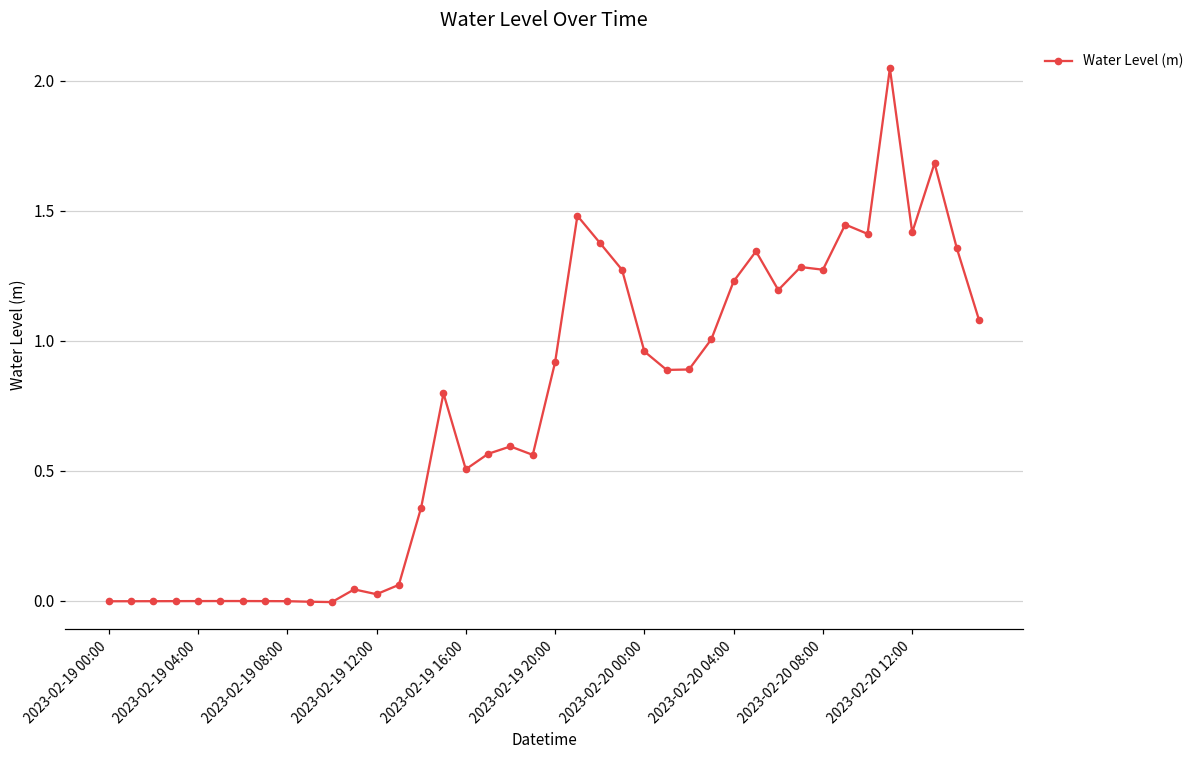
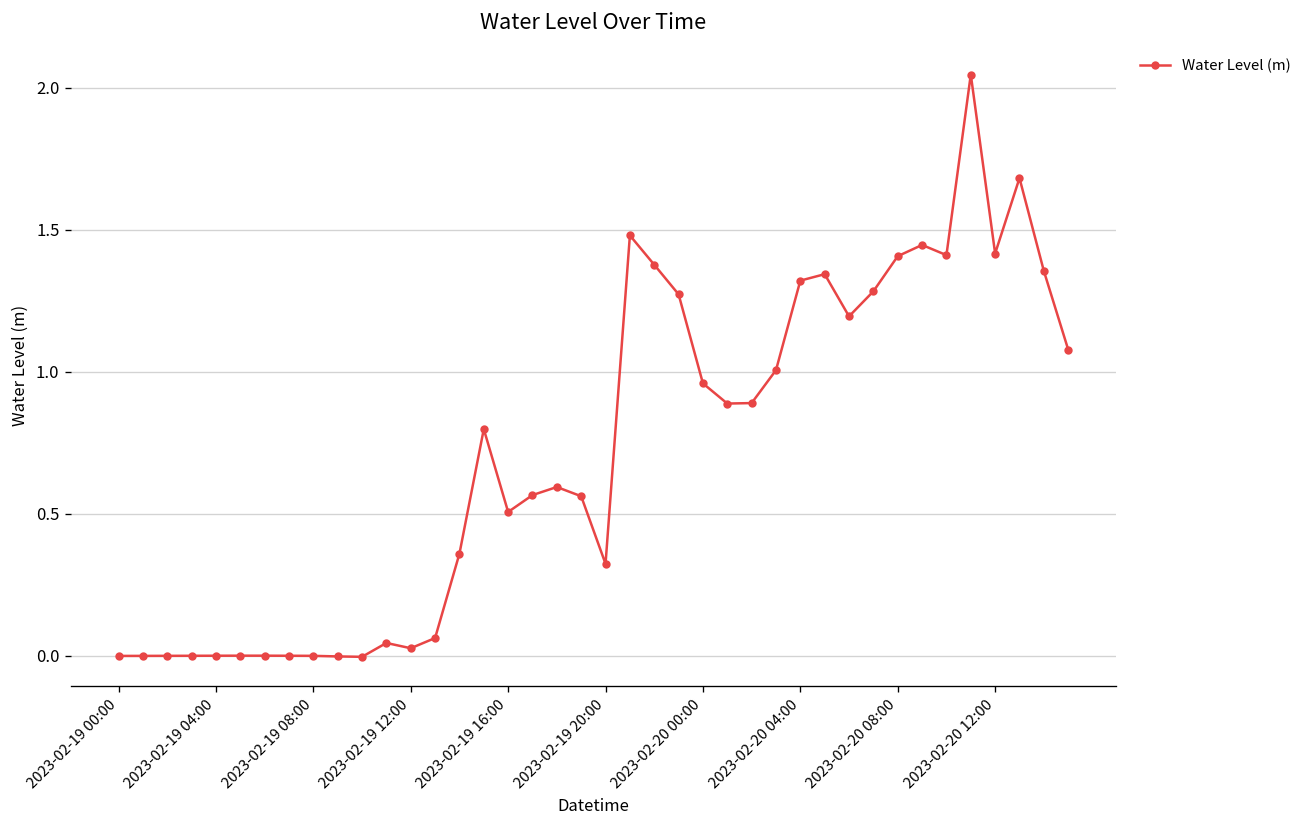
2023-02-19 20:00: 0.92 -> 0.32
2023-02-20 04:00: 1.23 -> 1.32
2023-02-20 08:00: 1.27 -> 1.41
